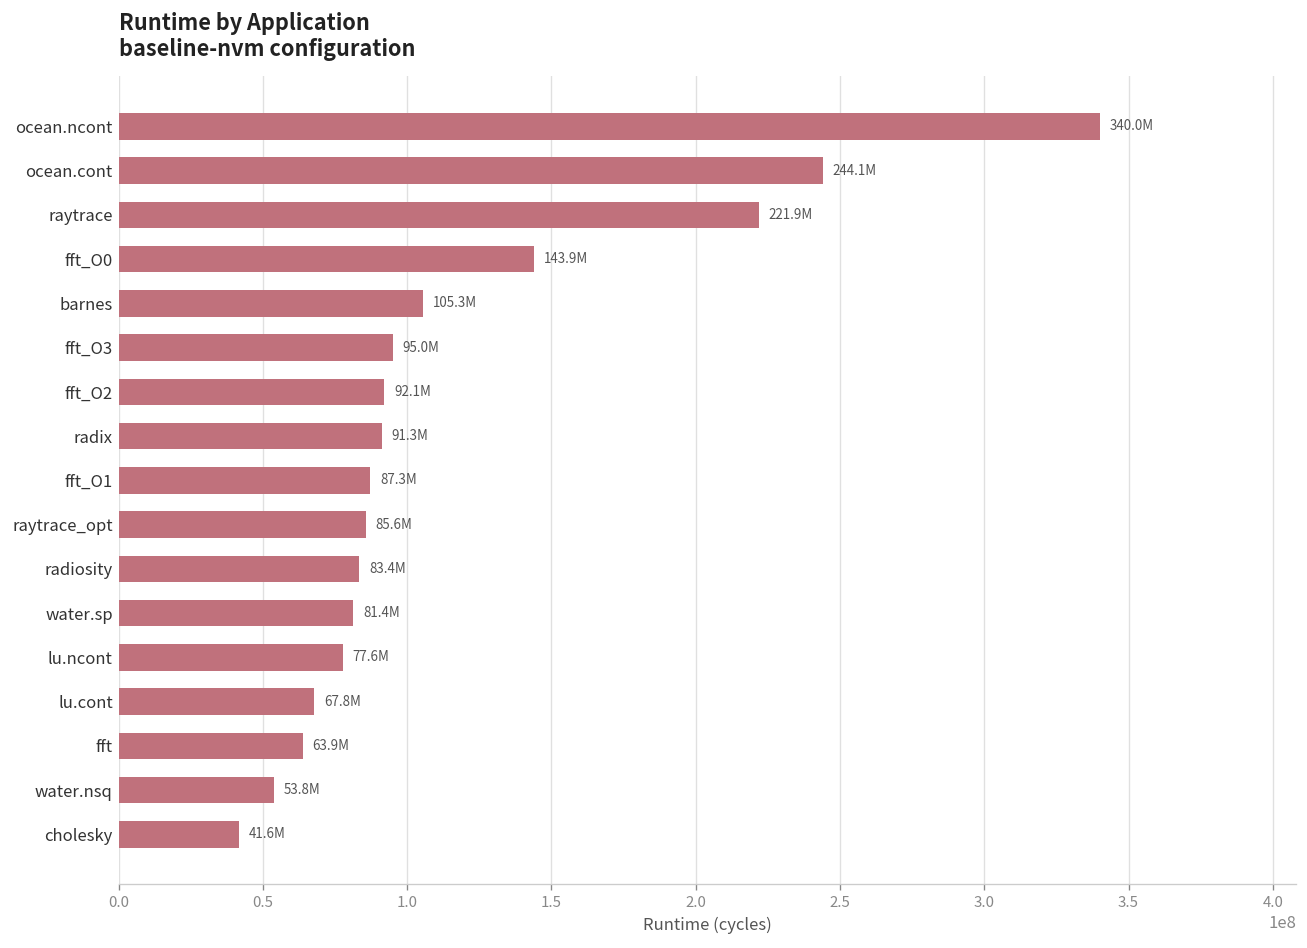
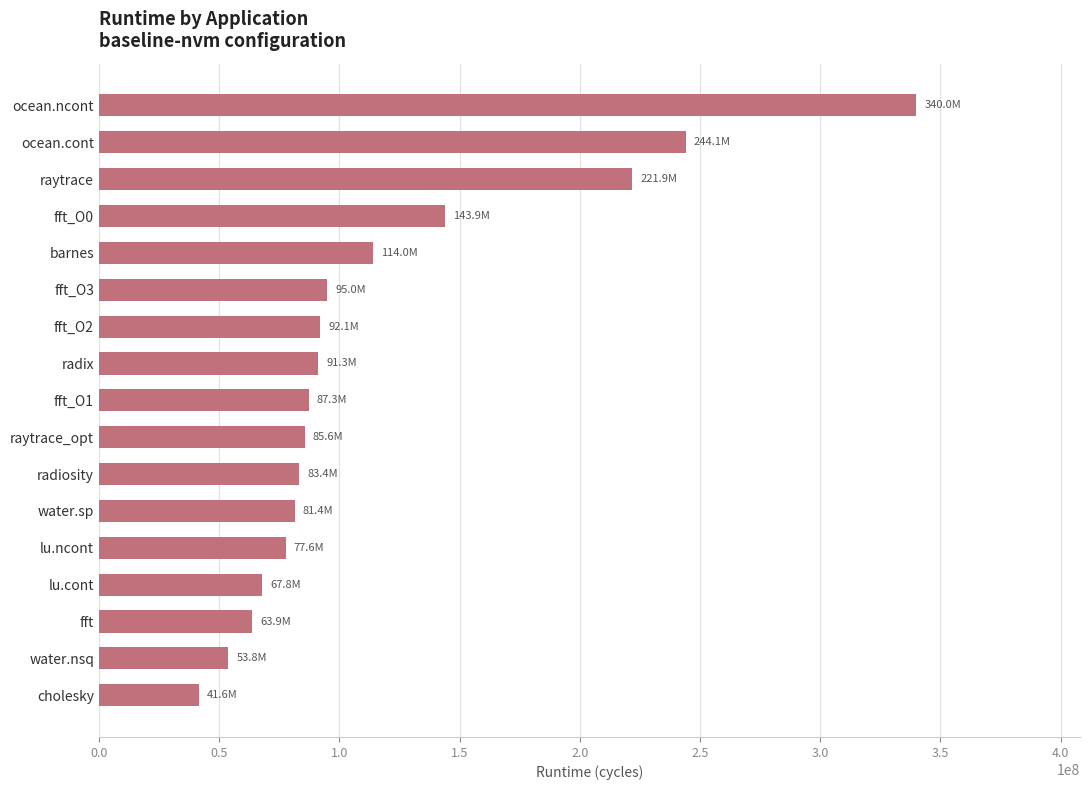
barnes: 105.3M -> 114.0M
